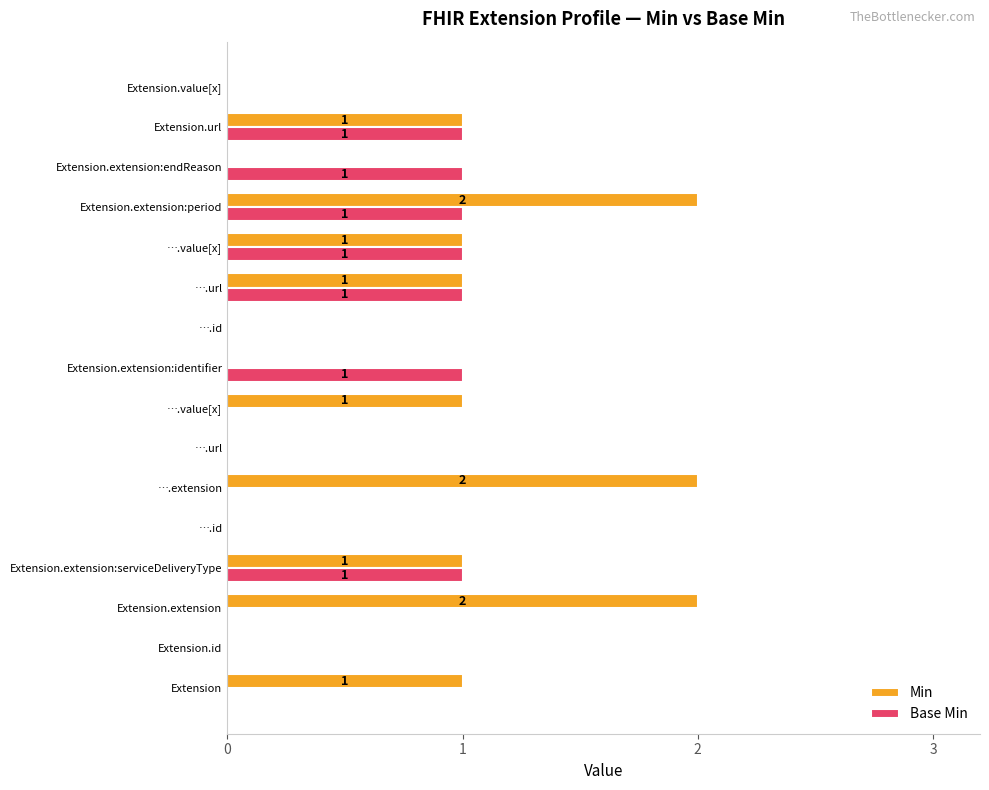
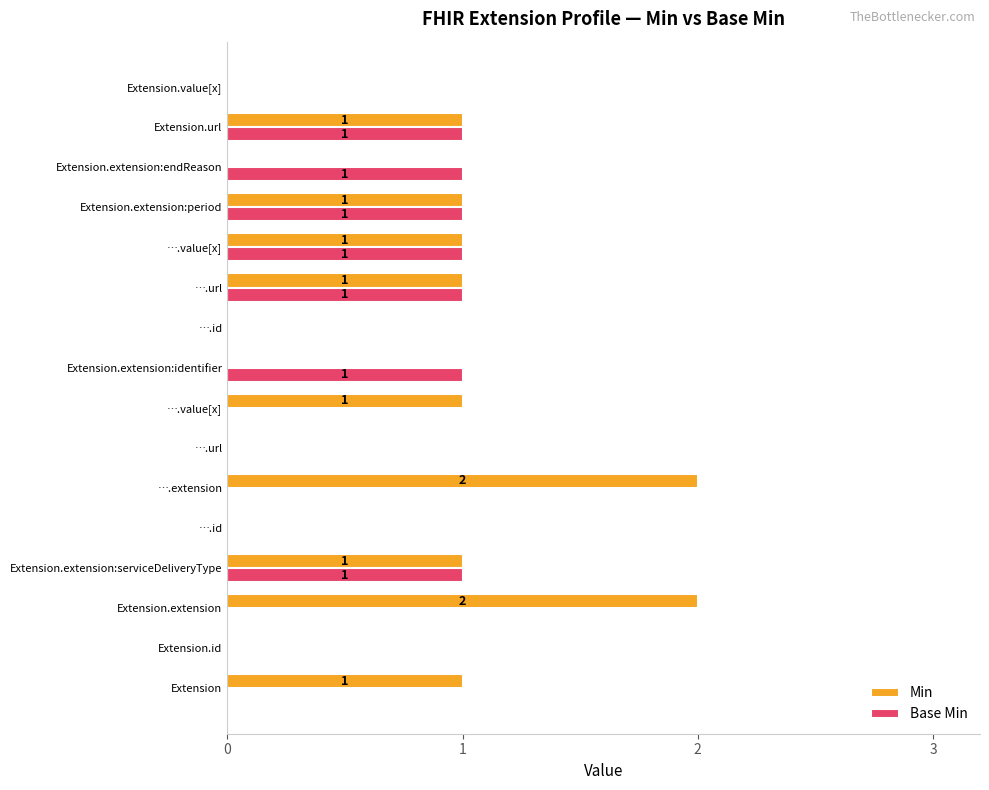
Min, Extension.extension:period: 2 -> 1
